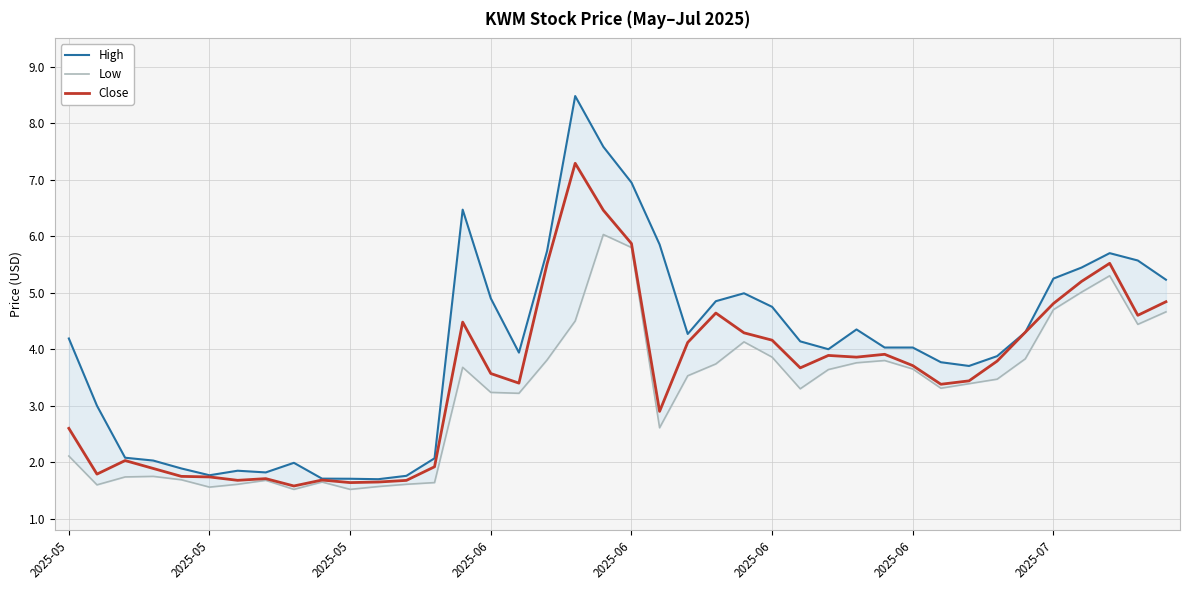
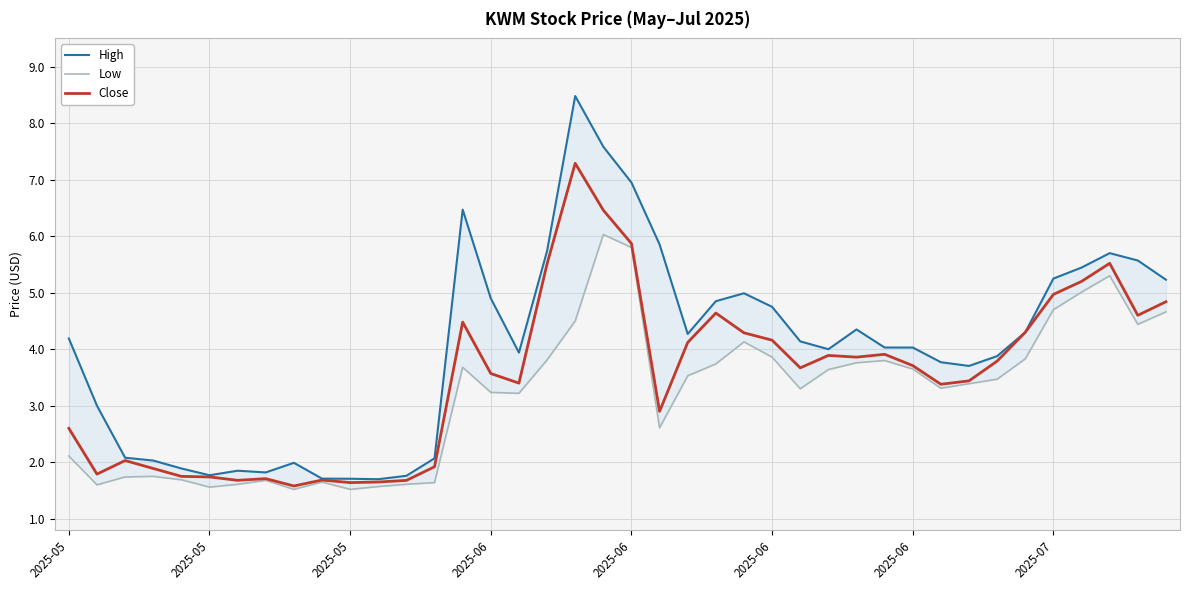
Close, 2025-07: 4.8 -> 5.0
